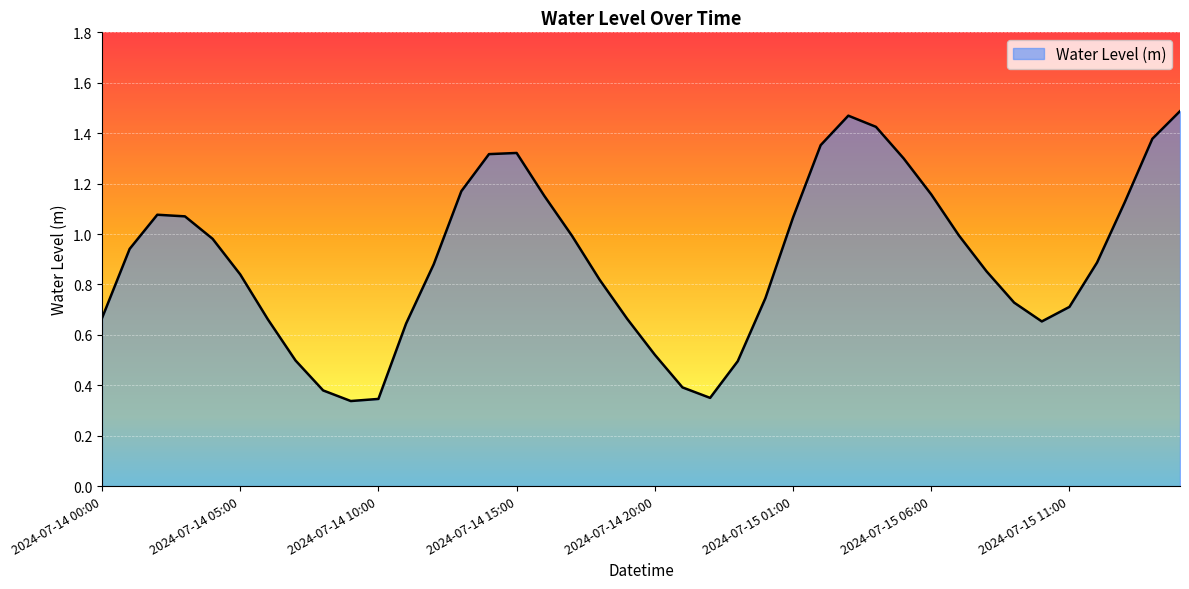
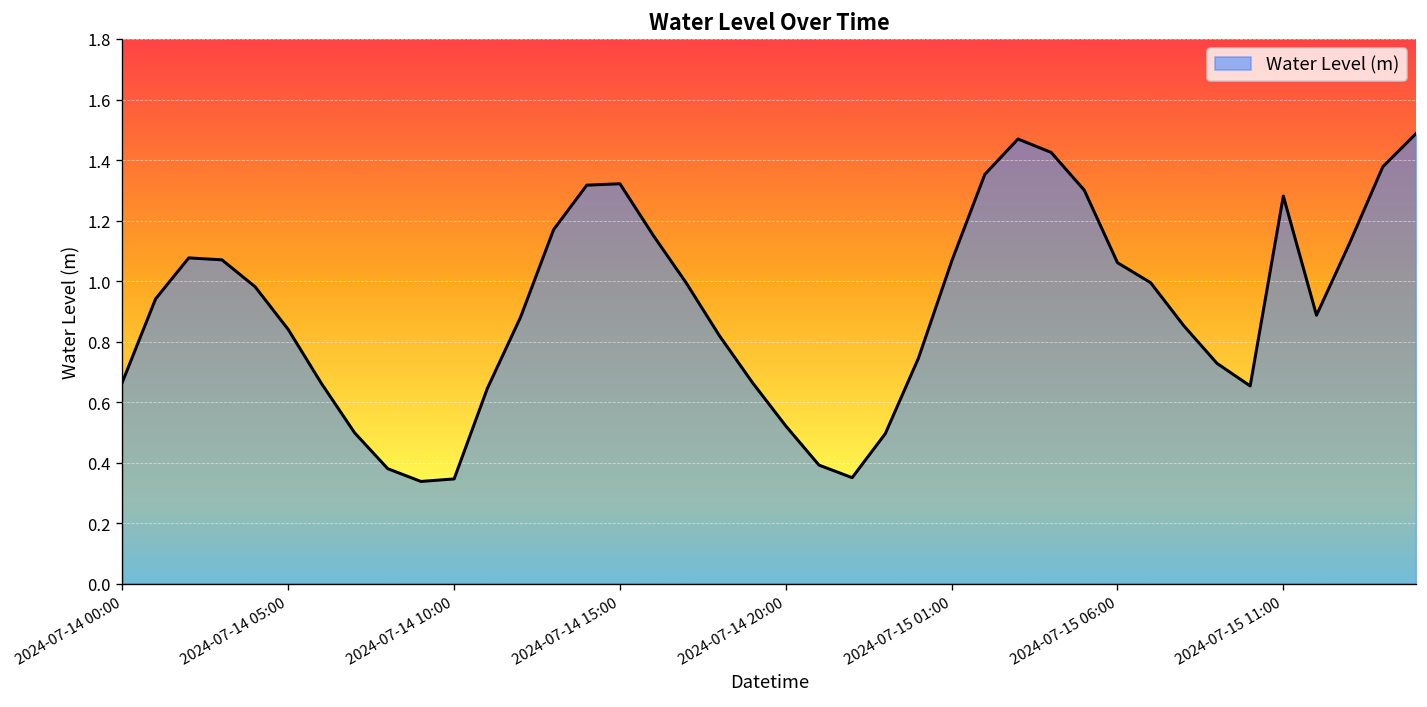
2024-07-15 06:00: 1.16 -> 1.06
2024-07-15 11:00: 0.71 -> 1.28
